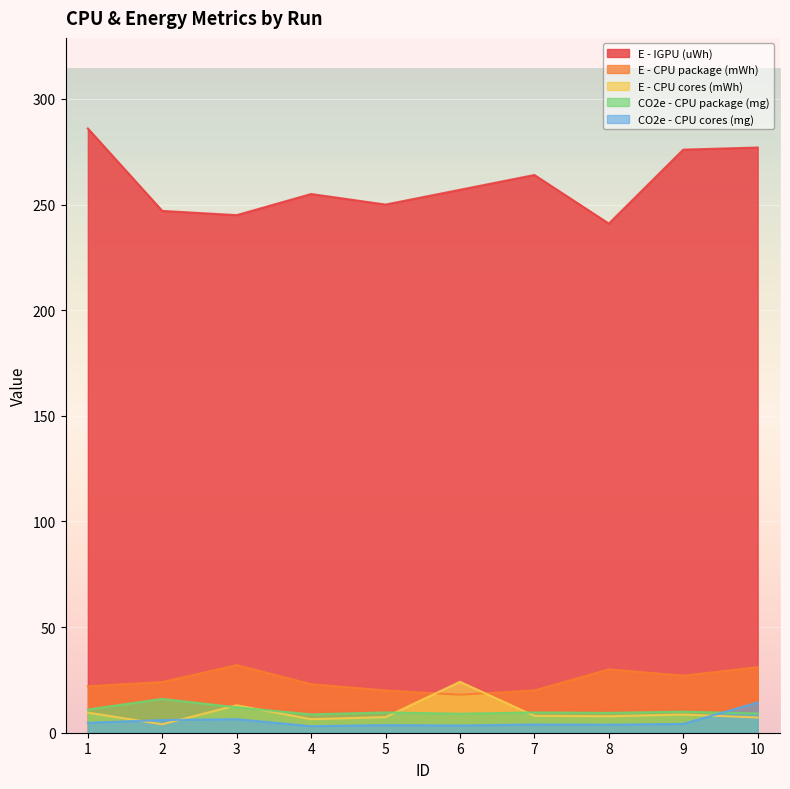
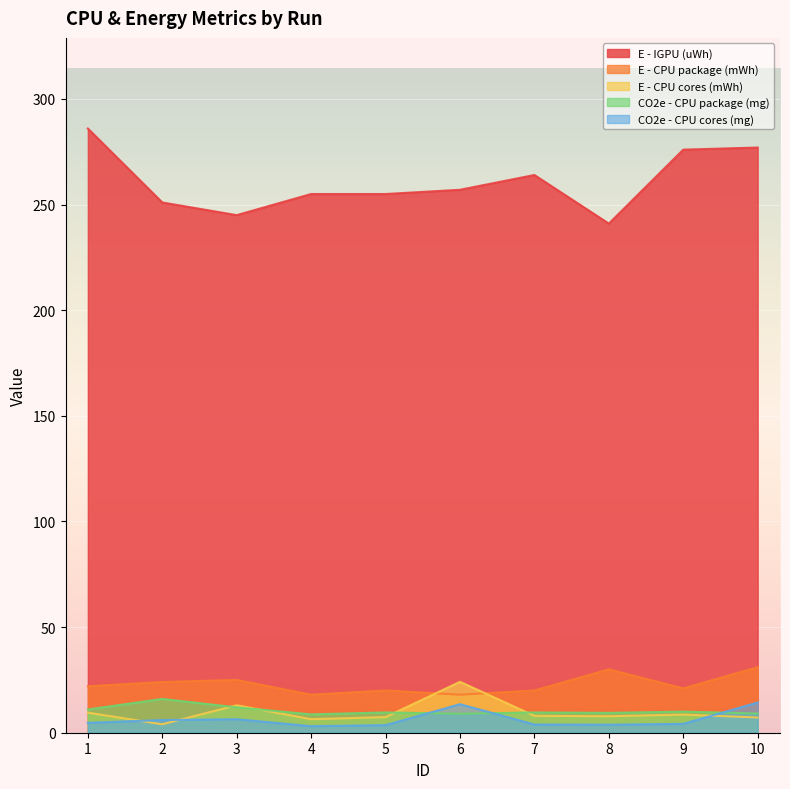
E - IGPU (uWh), 2: 247 -> 251
E - CPU package (mWh), 3: 32 -> 25
E - CPU package (mWh), 4: 23 -> 18
E - IGPU (uWh), 5: 250 -> 255
CO2e - CPU cores (mg), 6: 3 -> 14
E - CPU package (mWh), 9: 27 -> 21
